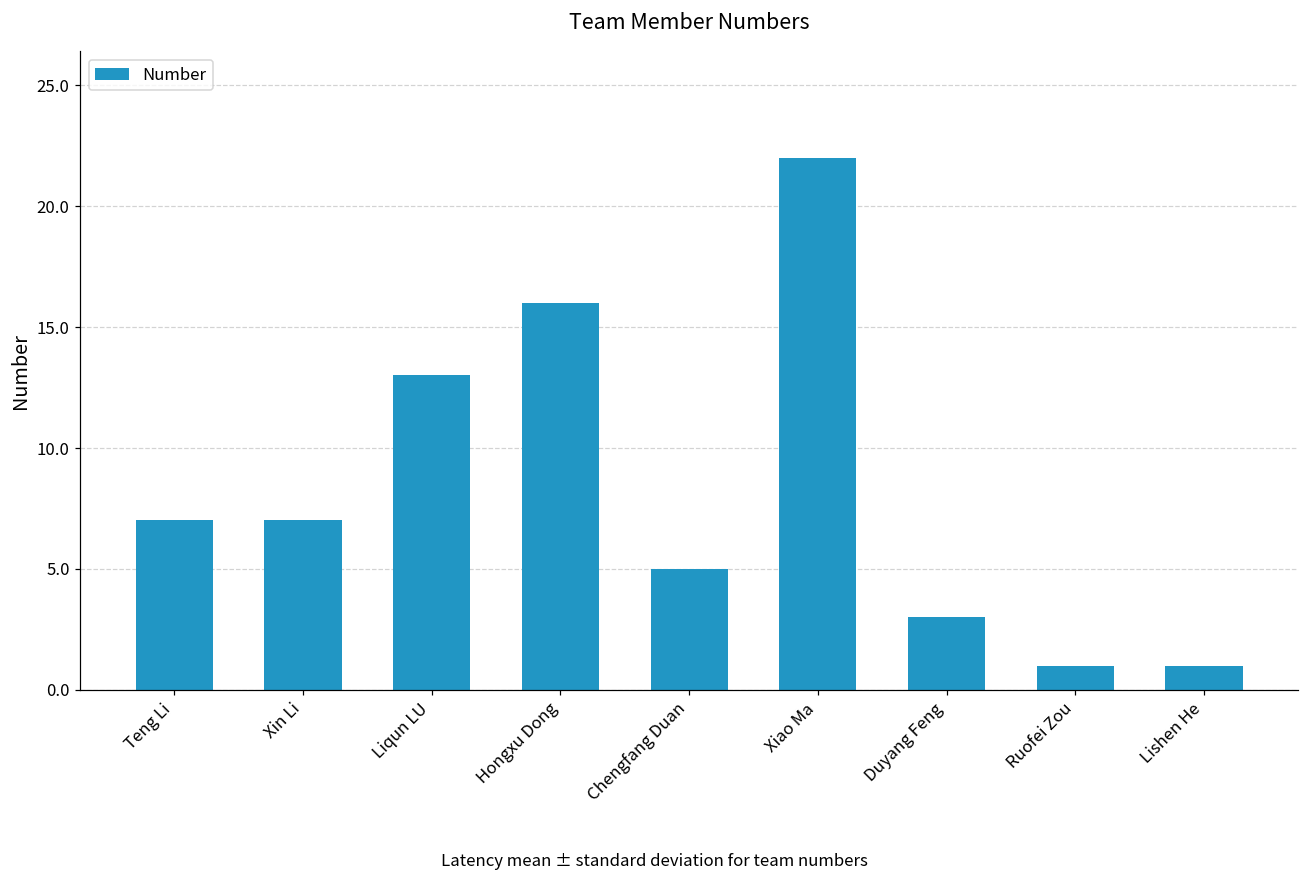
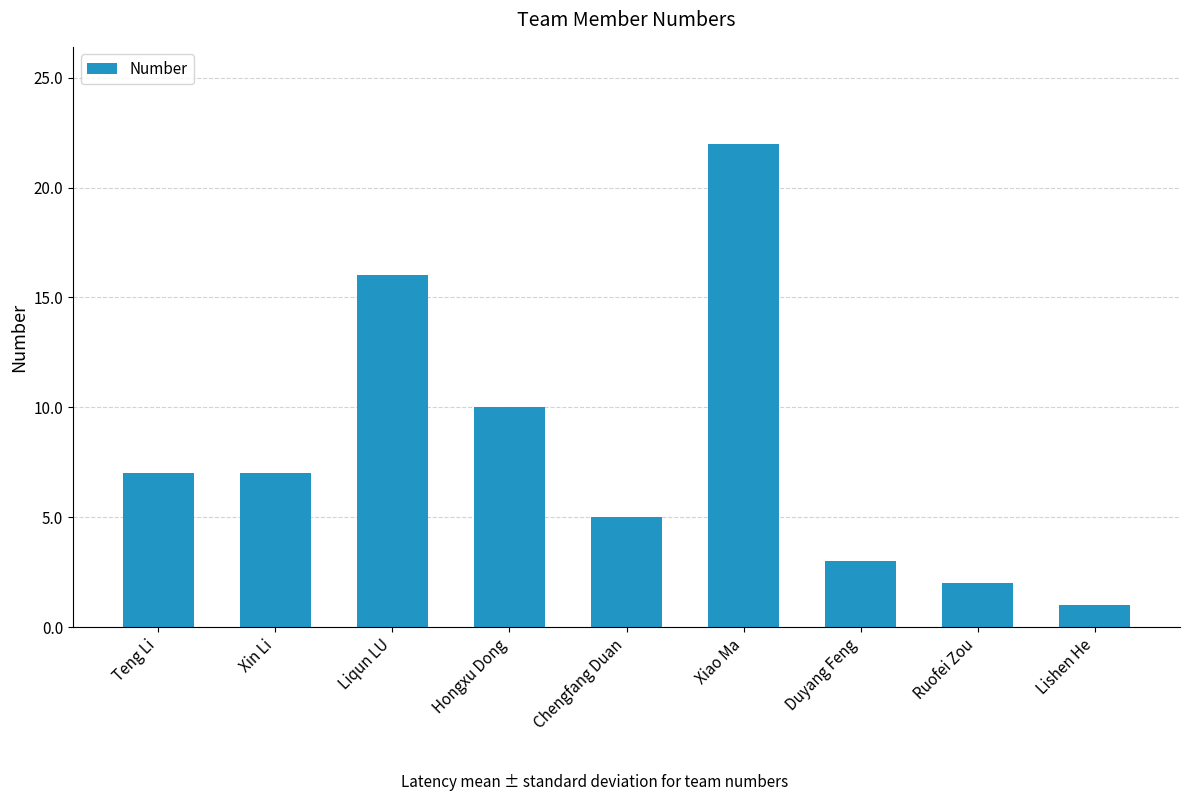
Liqun LU: 13 -> 16
Hongxu Dong: 16 -> 10
Ruofei Zou: 1 -> 2
